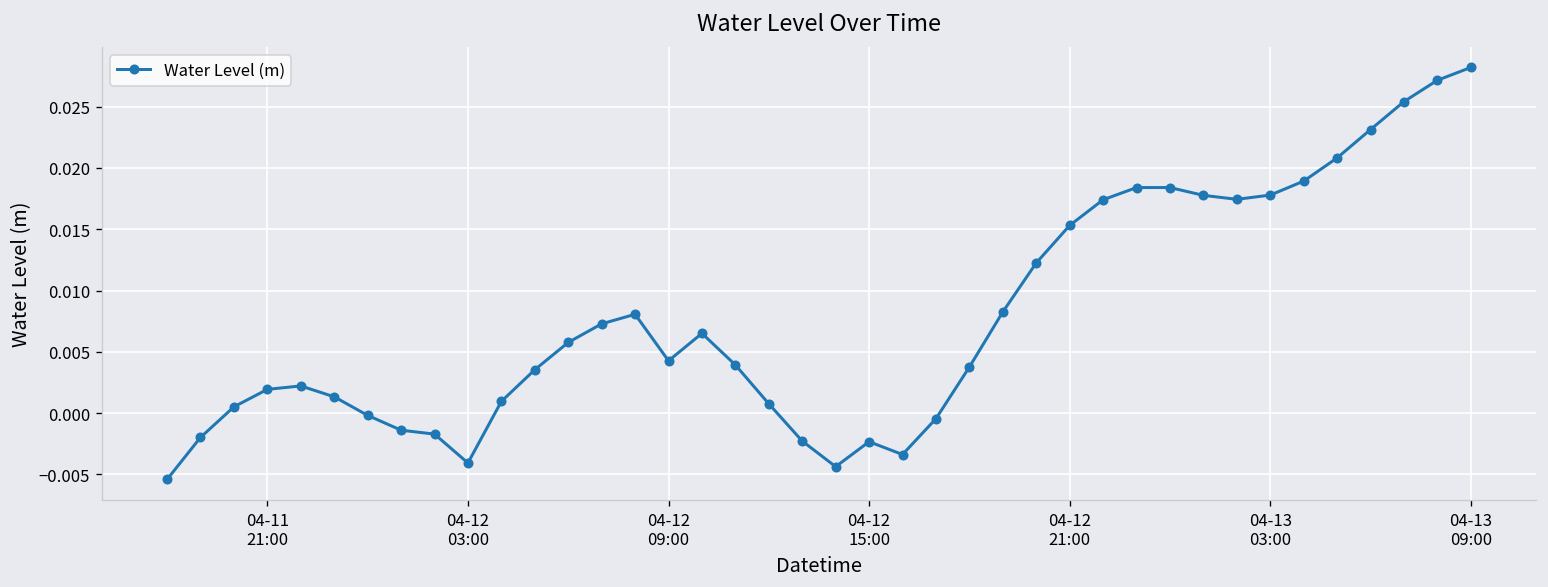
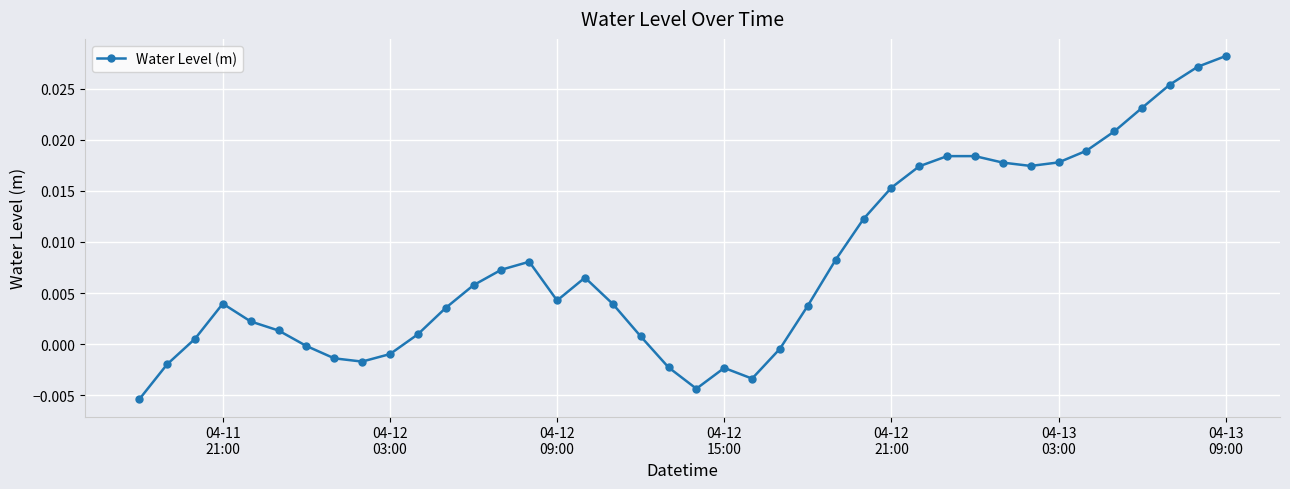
04-11 21:00: 0.0019 -> 0.0040
04-12 03:00: -0.0041 -> -0.0010
